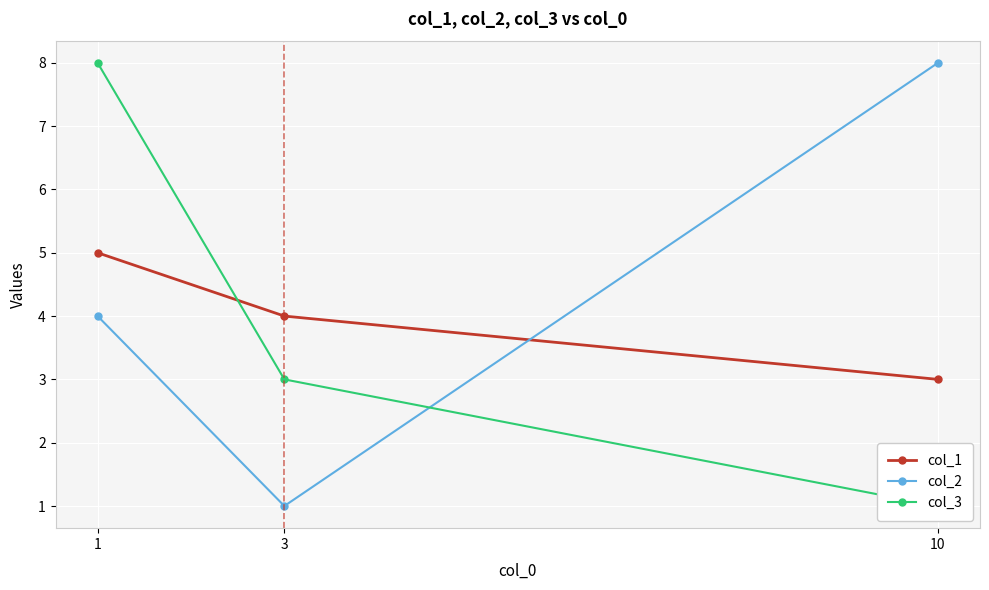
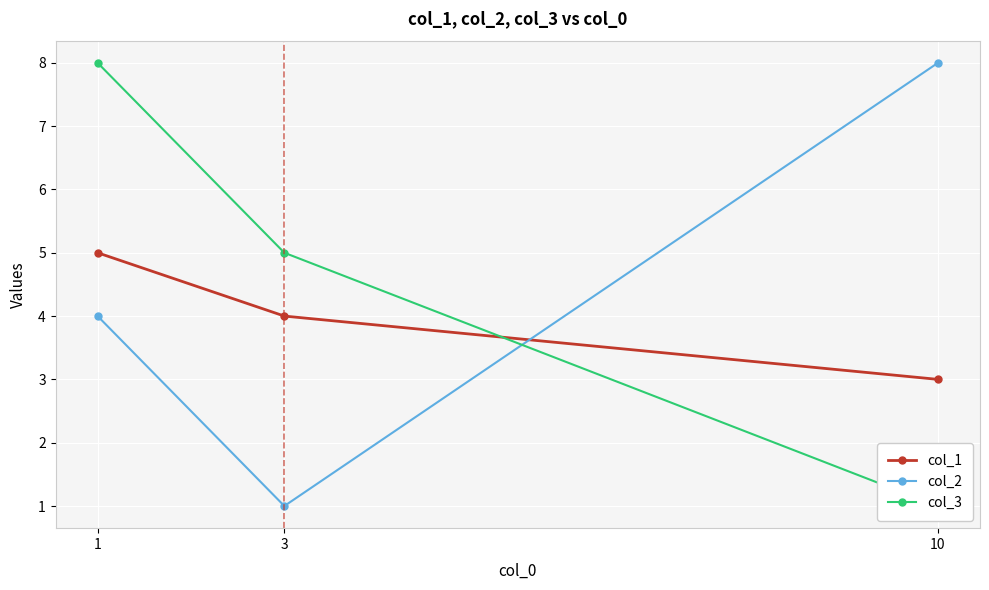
col_3, 3: 3 -> 5
